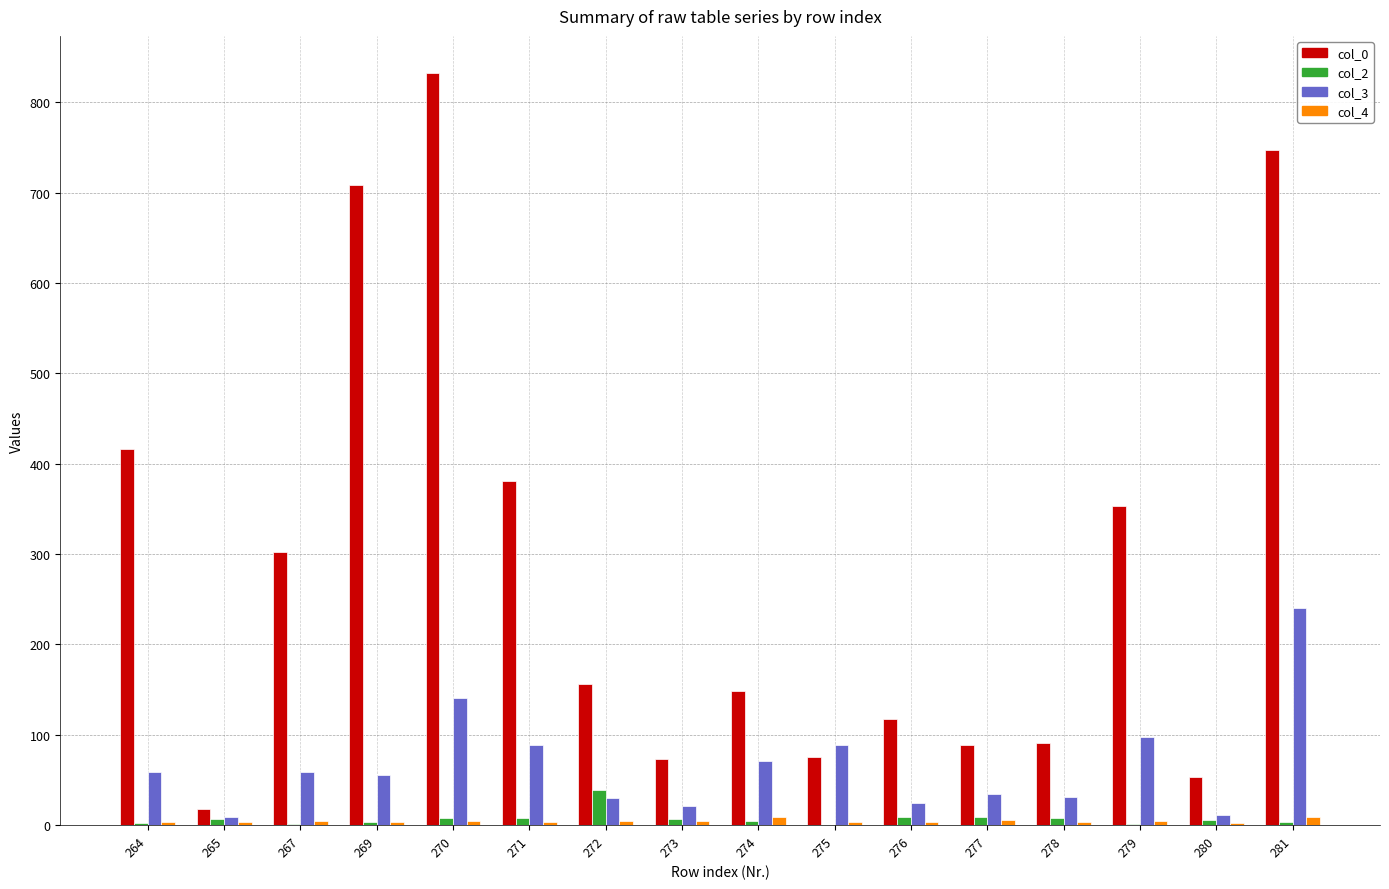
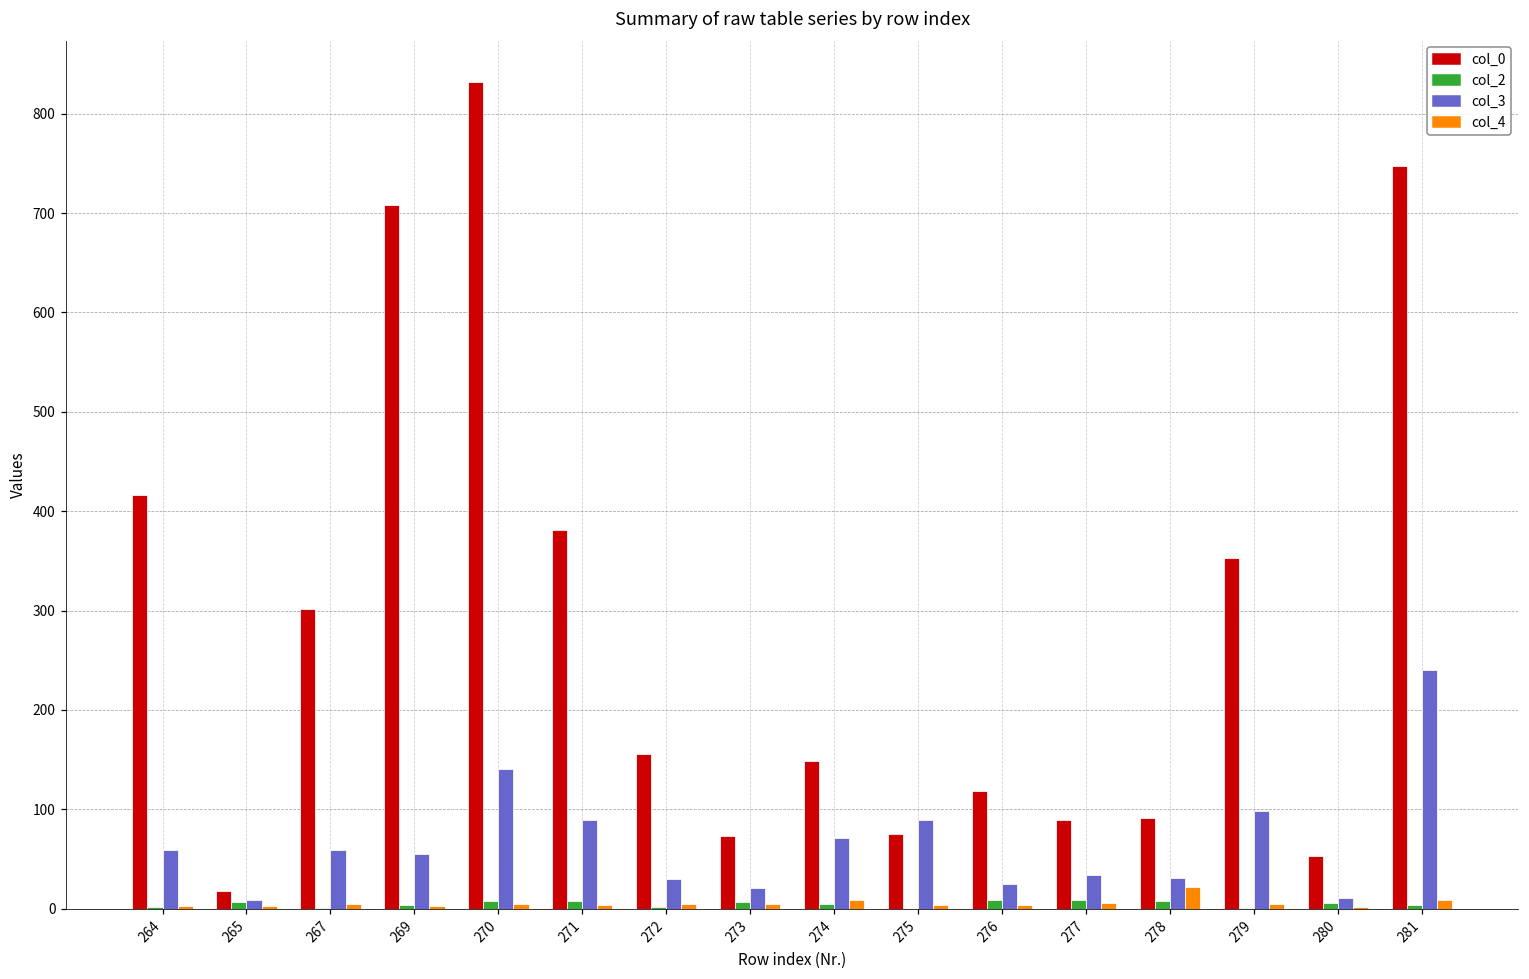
col_2, 272: 40 -> 0
col_4, 278: 0 -> 20
